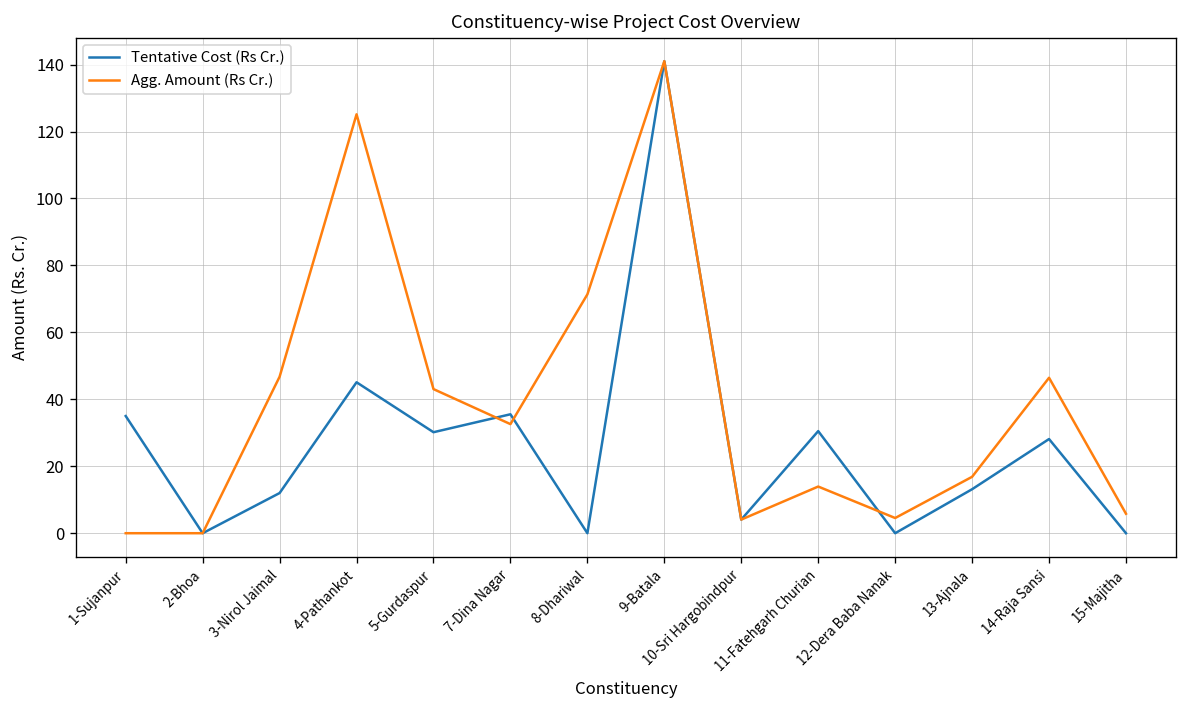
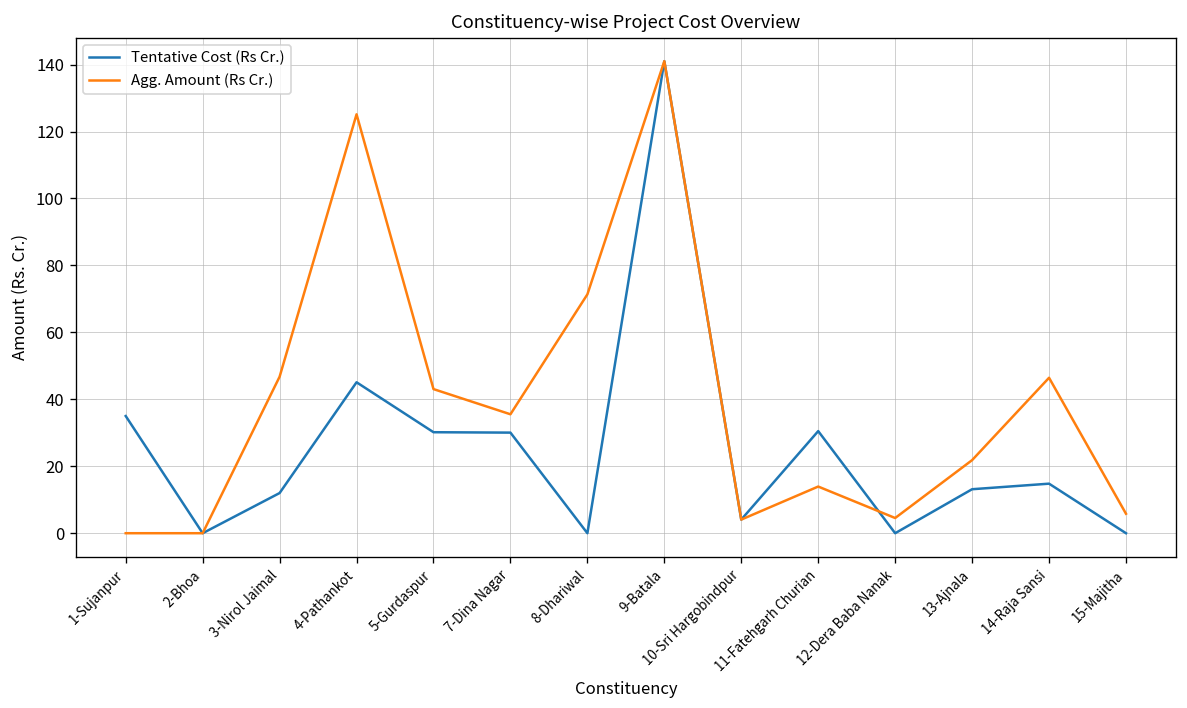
Tentative Cost (Rs Cr.), 7-Dina Nagar: 36 -> 30
Agg. Amount (Rs Cr.), 7-Dina Nagar: 33 -> 36
Agg. Amount (Rs Cr.), 13-Ajnala: 17 -> 22
Tentative Cost (Rs Cr.), 14-Raja Sansi: 28 -> 15
